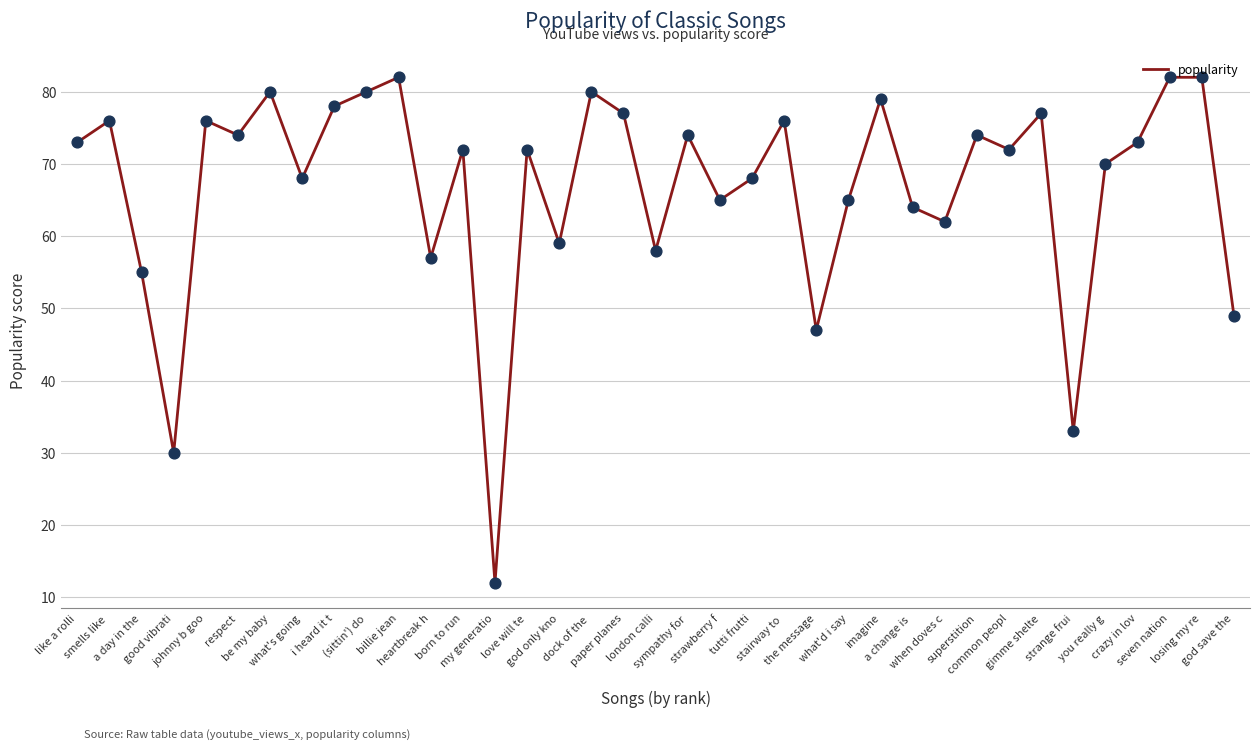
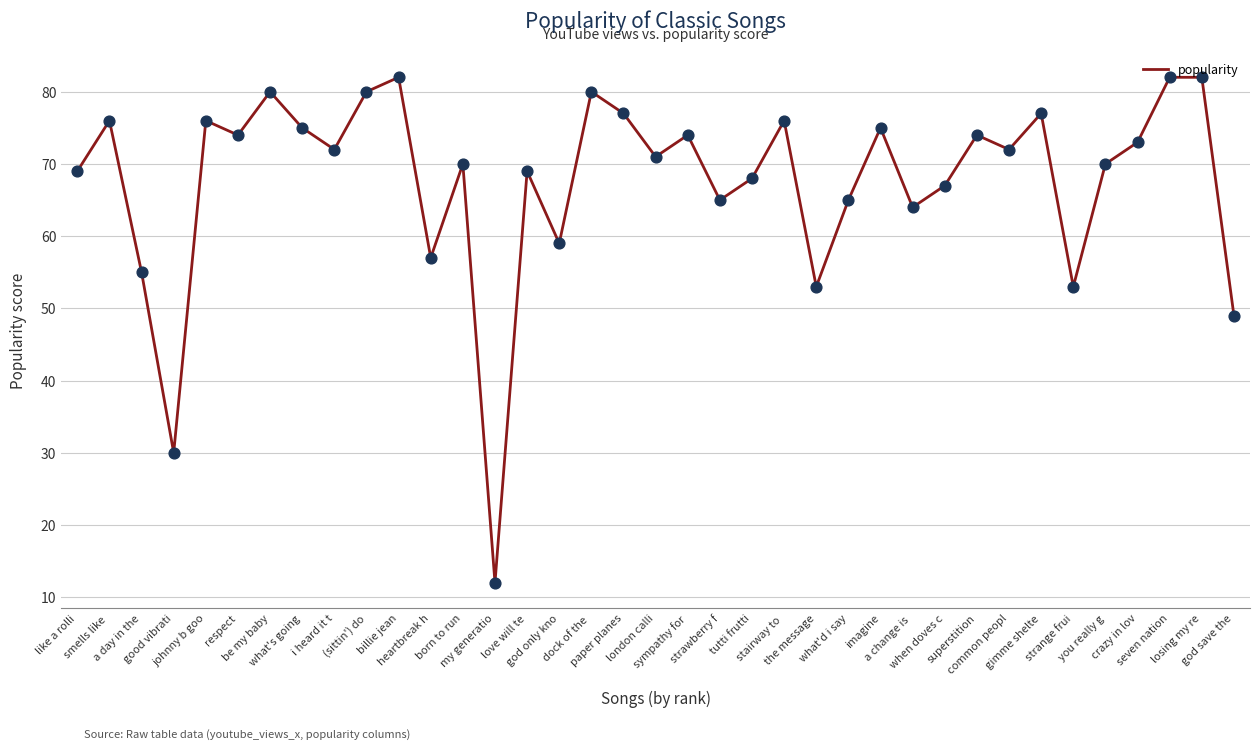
like a rolli: 73 -> 69
what's going: 68 -> 75
i heard it t: 78 -> 72
born to run: 72 -> 70
love will te: 72 -> 69
london calli: 58 -> 71
the message: 47 -> 53
imagine: 79 -> 75
when doves c: 62 -> 67
strange frui: 33 -> 53
